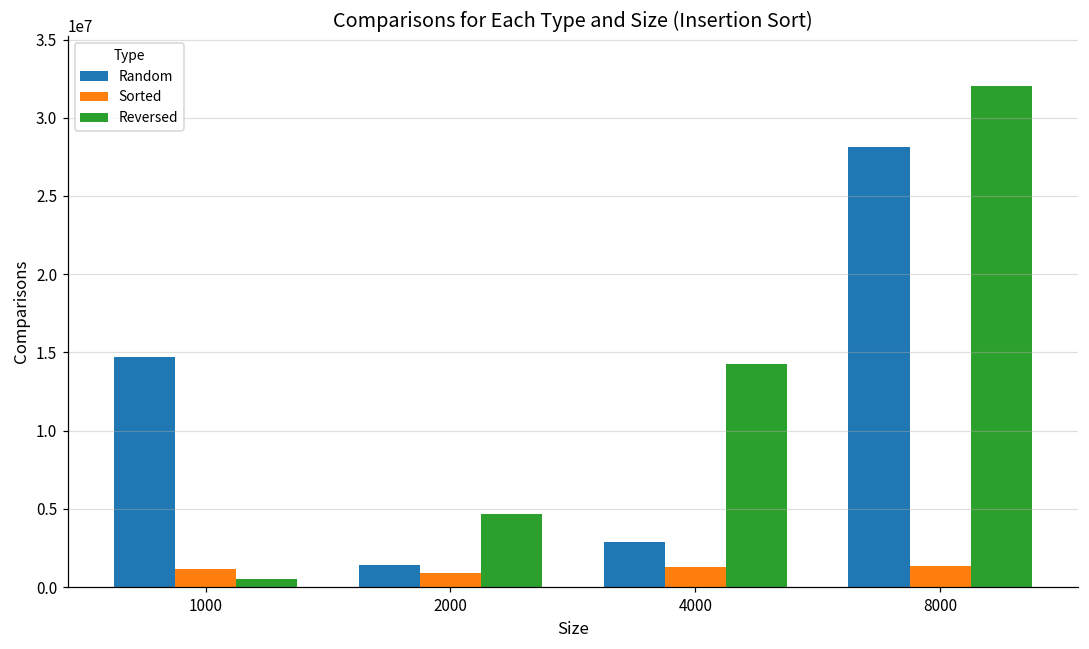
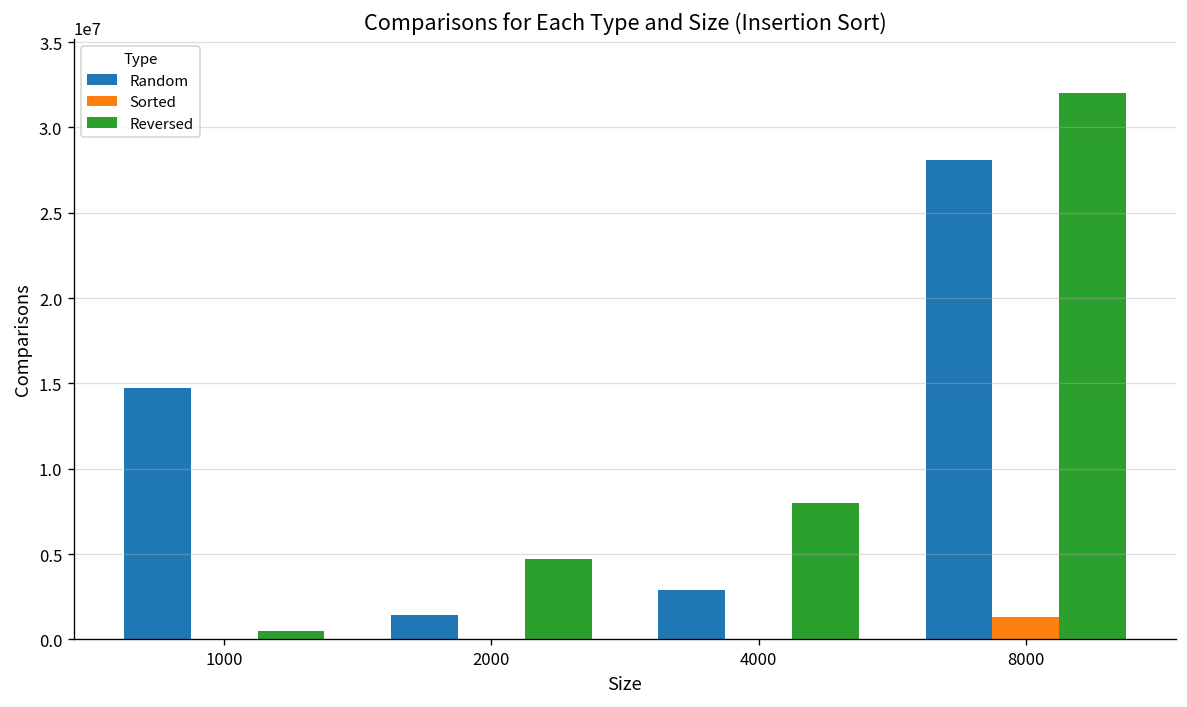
Sorted, 1000: 1200000 -> 0
Sorted, 2000: 900000 -> 0
Sorted, 4000: 1300000 -> 0
Reversed, 4000: 14200000 -> 8000000
